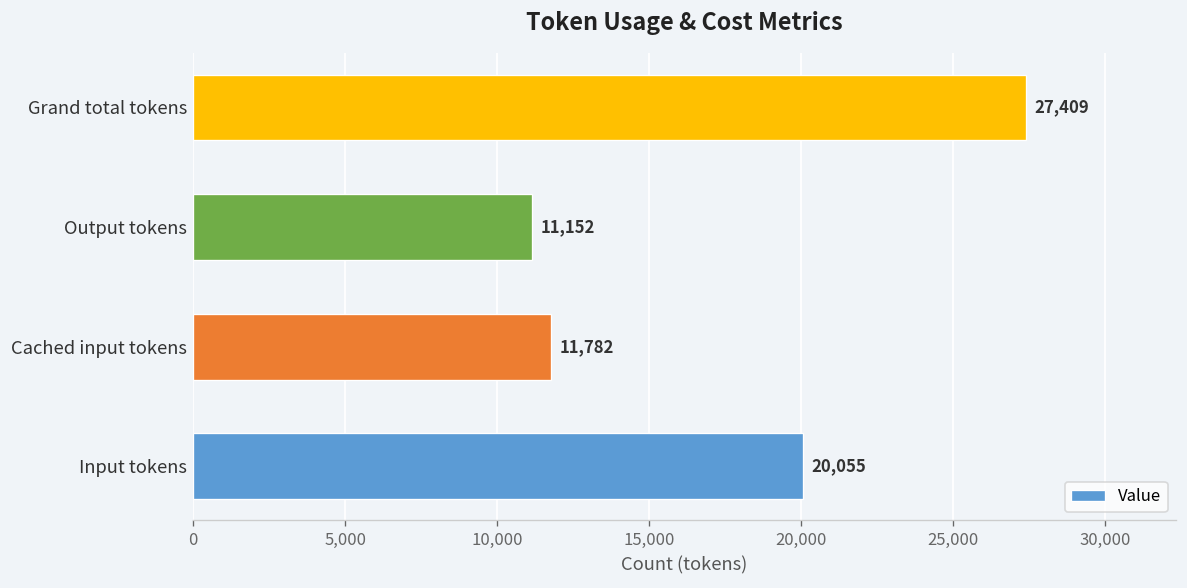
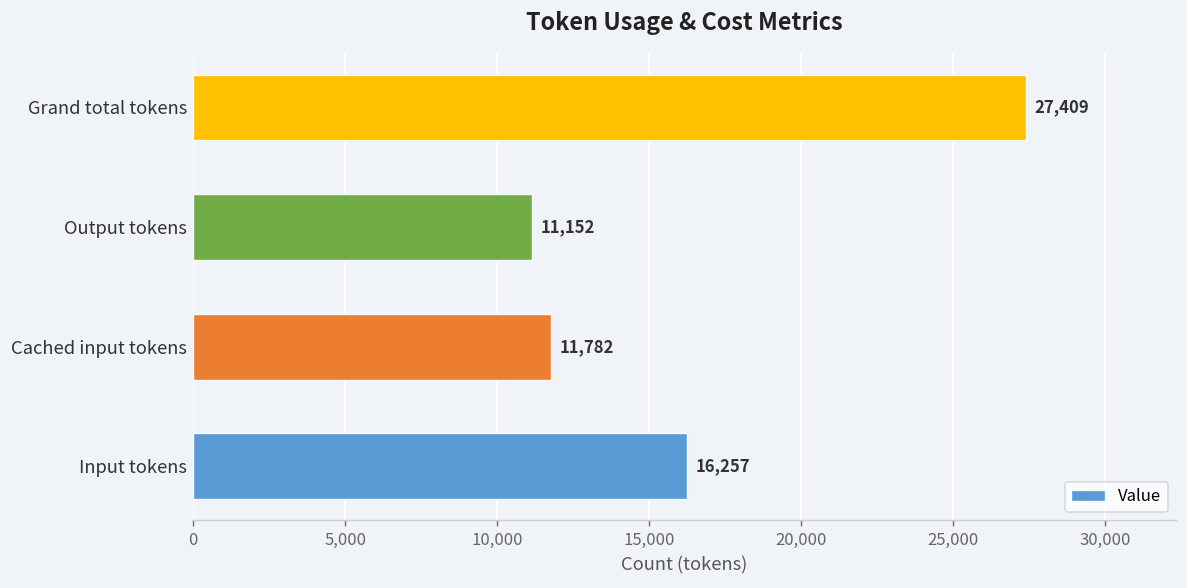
Input tokens: 20,055 -> 16,257
